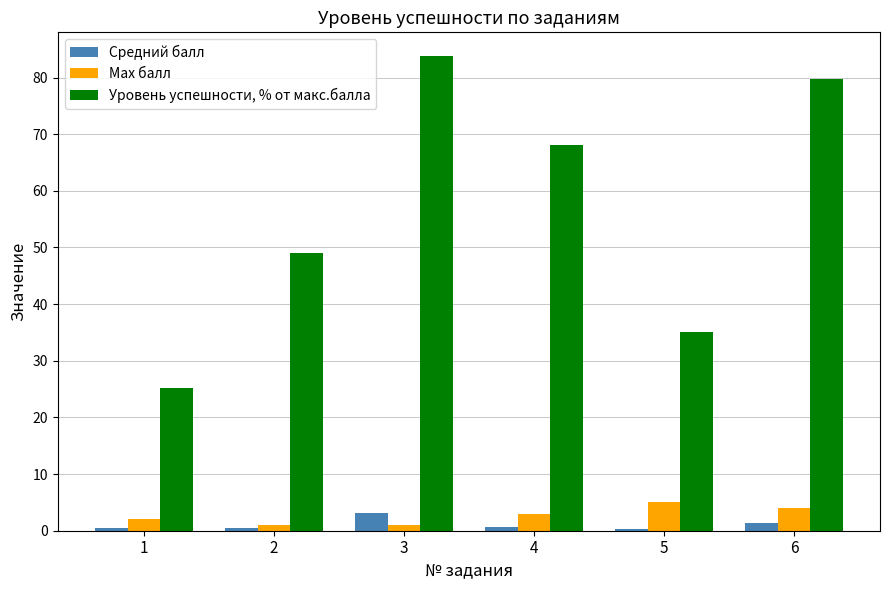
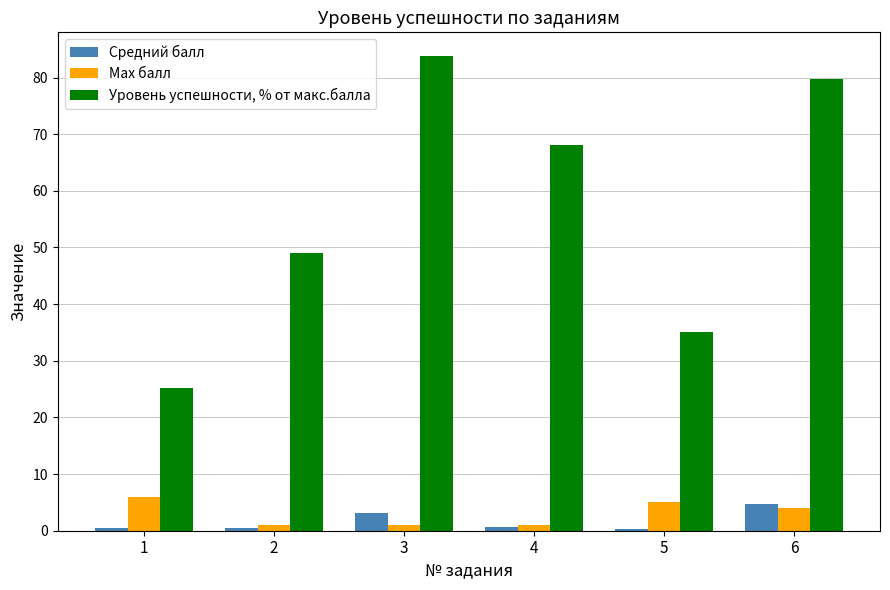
Max балл, 1: 2 -> 6
Max балл, 4: 3 -> 1
Средний балл, 6: 1 -> 5
